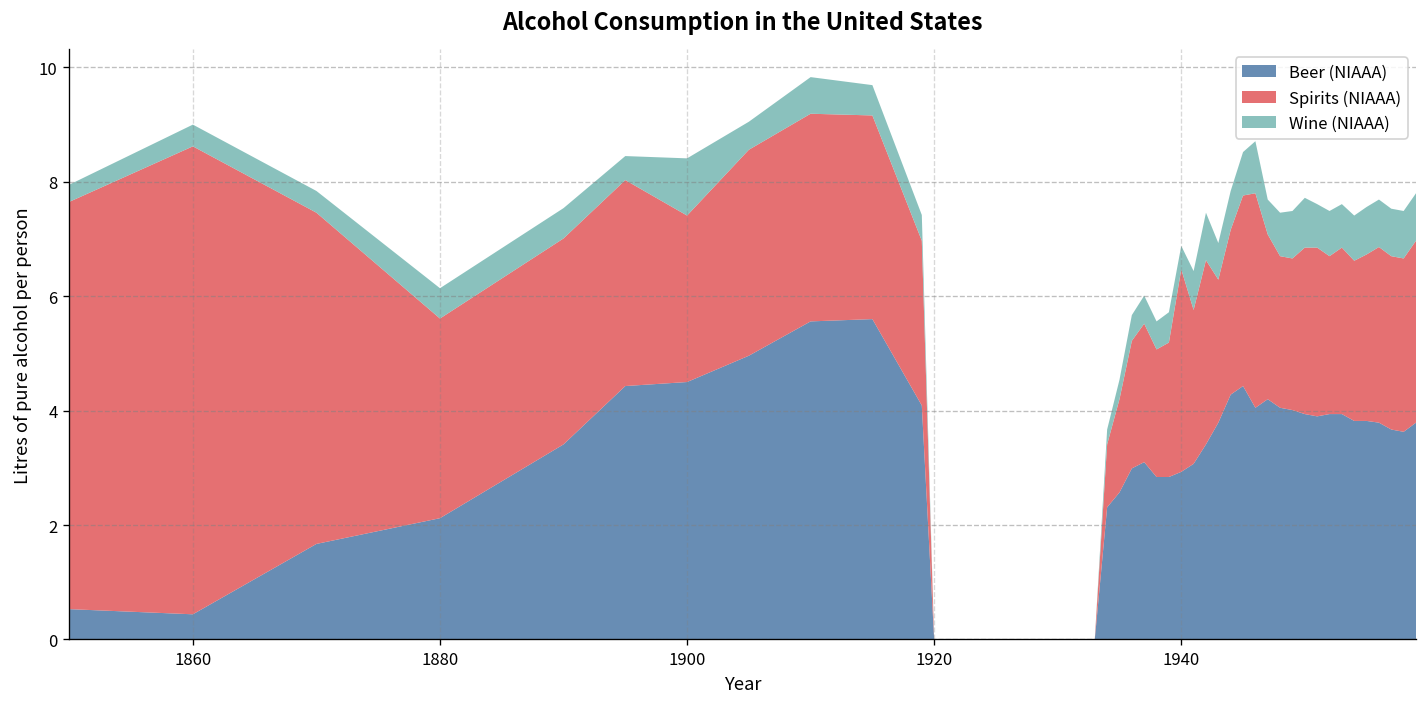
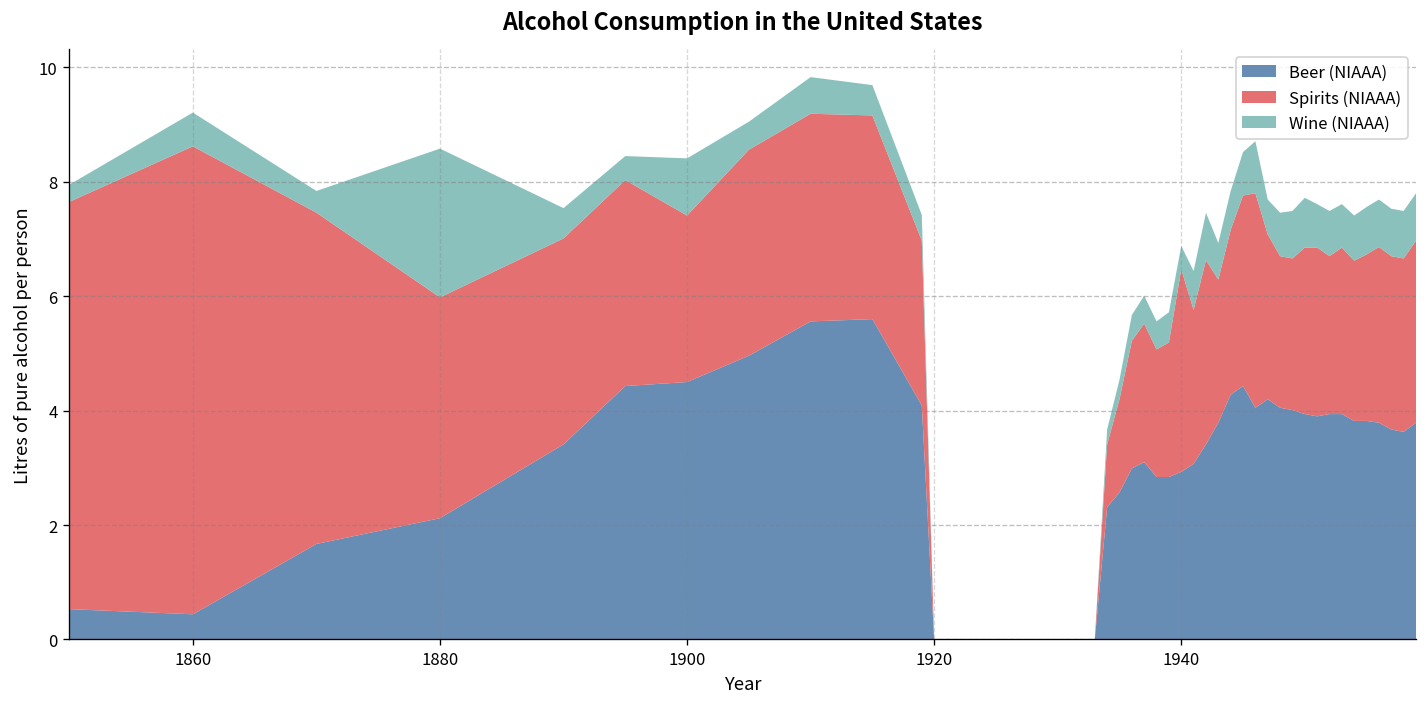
Wine (NIAAA), 1860: 0.4 -> 0.6
Spirits (NIAAA), 1880: 3.5 -> 3.9
Wine (NIAAA), 1880: 0.5 -> 2.6
